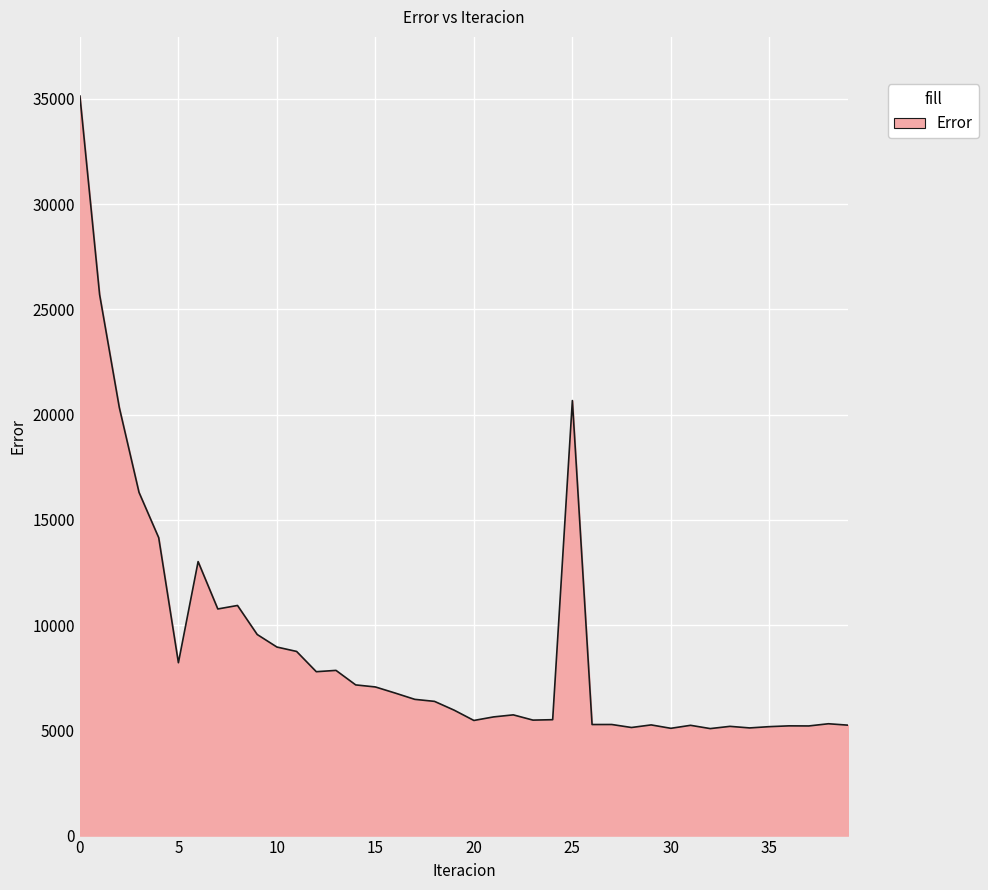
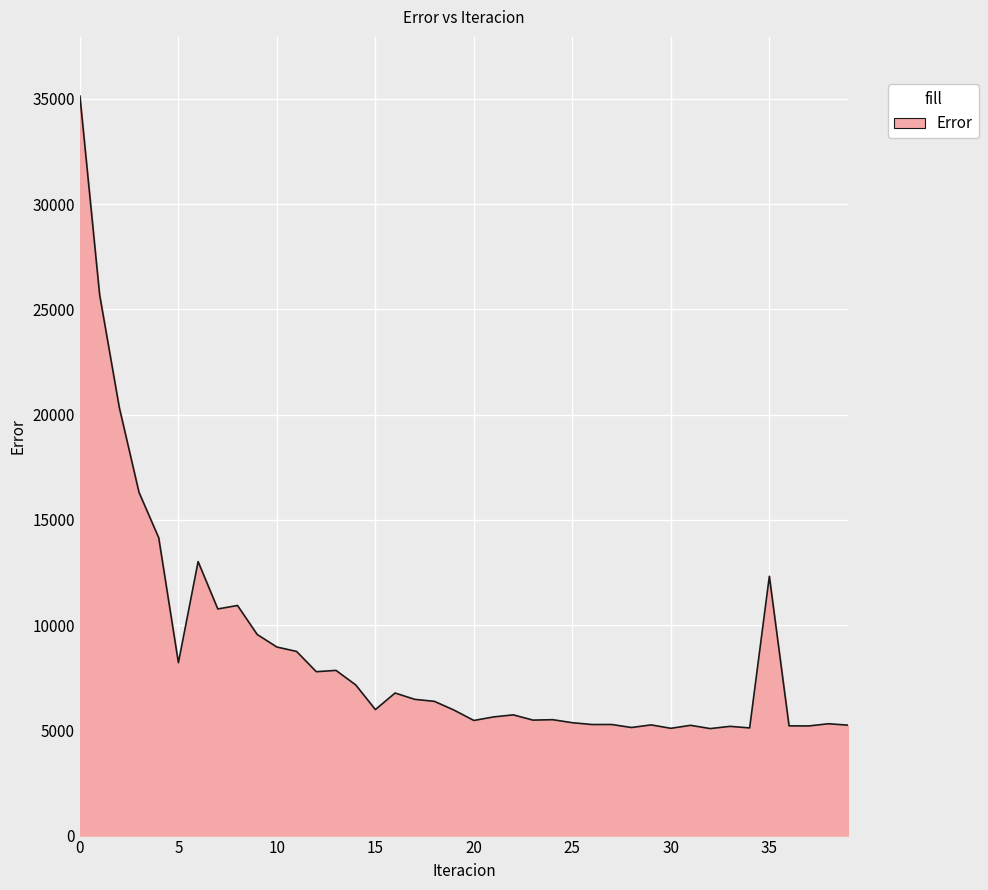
15: 7100 -> 6000
25: 20700 -> 5400
35: 5200 -> 12300
